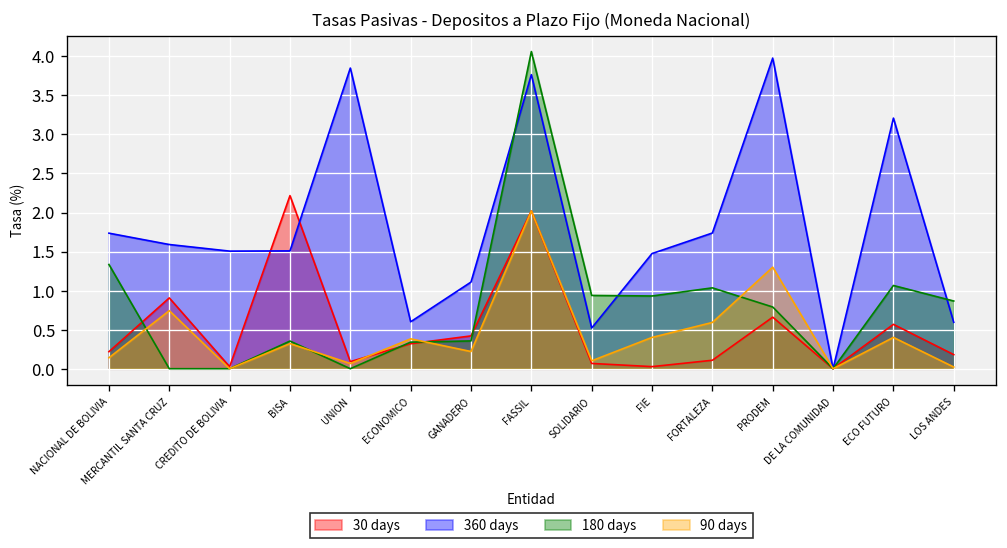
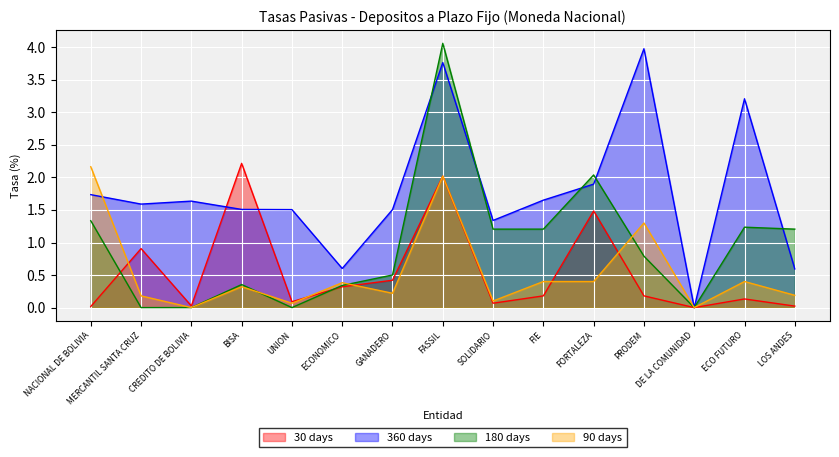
30 days, NACIONAL DE BOLIVIA: 0.2 -> 0.0
90 days, NACIONAL DE BOLIVIA: 0.1 -> 2.2
90 days, MERCANTIL SANTA CRUZ: 0.7 -> 0.2
360 days, CREDITO DE BOLIVIA: 1.5 -> 1.6
360 days, UNION: 3.8 -> 1.5
360 days, GANADERO: 1.1 -> 1.5
180 days, GANADERO: 0.4 -> 0.5
360 days, SOLIDARIO: 0.5 -> 1.3
180 days, SOLIDARIO: 0.9 -> 1.2
30 days, FIE: 0.0 -> 0.2
360 days, FIE: 1.5 -> 1.7
180 days, FIE: 0.9 -> 1.2
30 days, FORTALEZA: 0.1 -> 1.5
360 days, FORTALEZA: 1.7 -> 1.9
180 days, FORTALEZA: 1.0 -> 2.0
90 days, FORTALEZA: 0.6 -> 0.4
30 days, PRODEM: 0.7 -> 0.2
30 days, ECO FUTURO: 0.6 -> 0.1
180 days, ECO FUTURO: 1.1 -> 1.2
30 days, LOS ANDES: 0.2 -> 0.0
180 days, LOS ANDES: 0.9 -> 1.2
90 days, LOS ANDES: 0.0 -> 0.2
